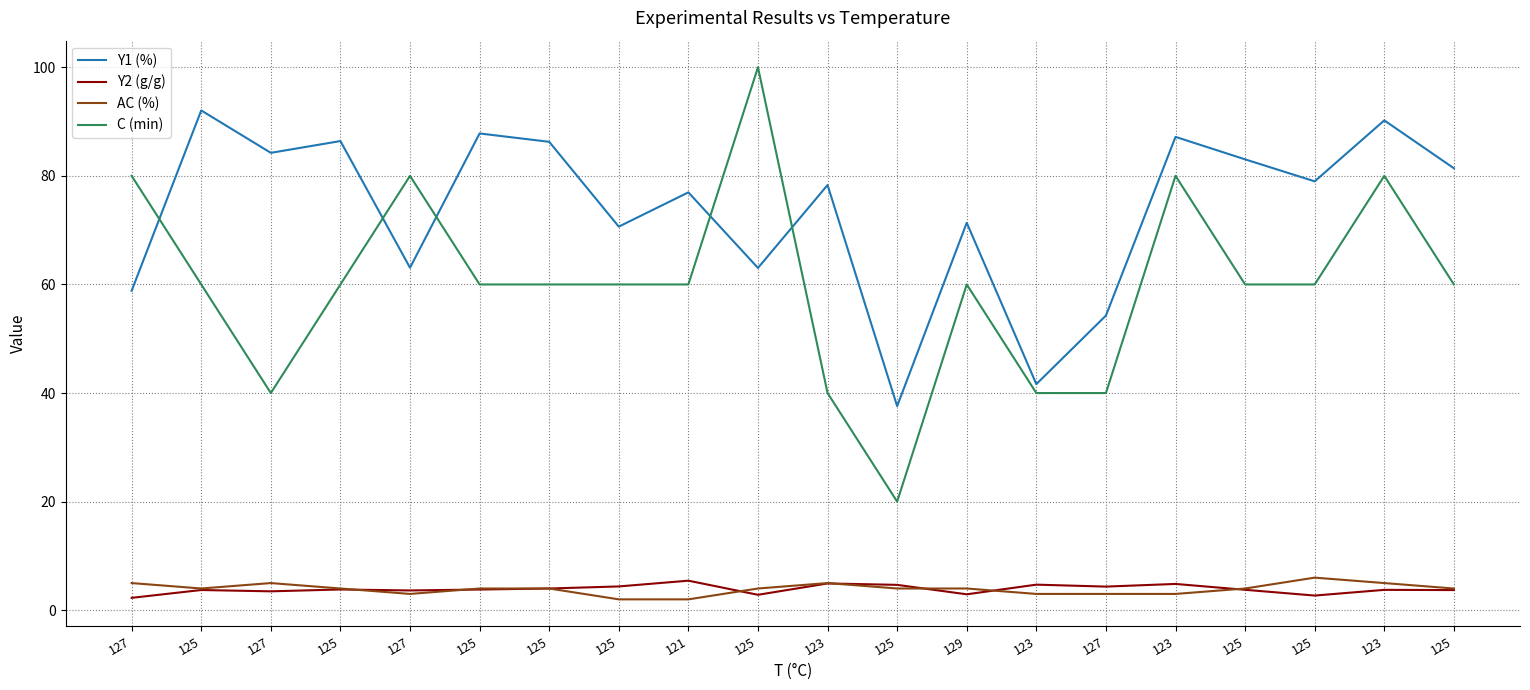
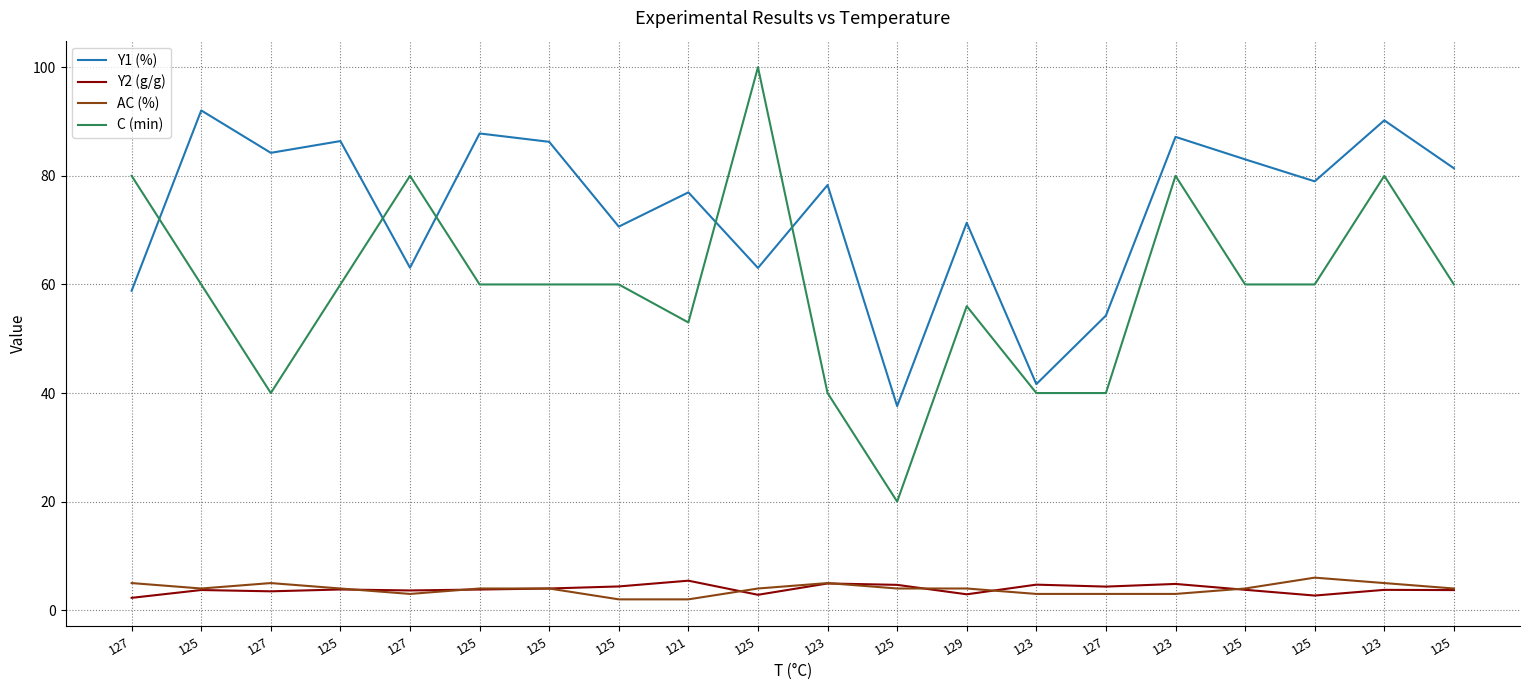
C (min), 121: 60 -> 53
C (min), 129: 60 -> 56
